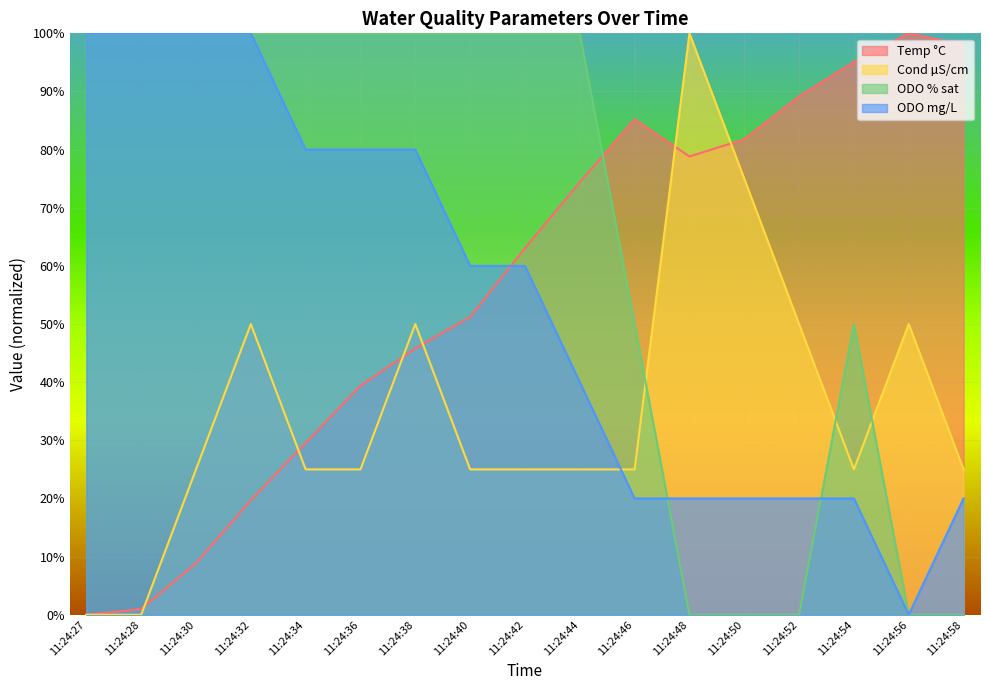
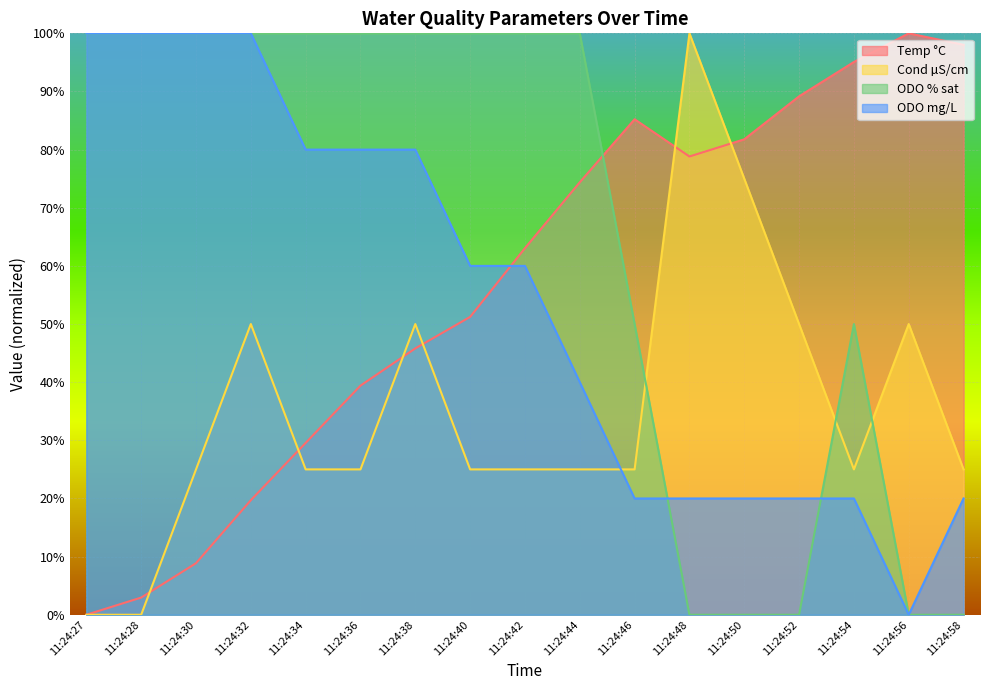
Temp °C, 11:24:28: 1% -> 3%
